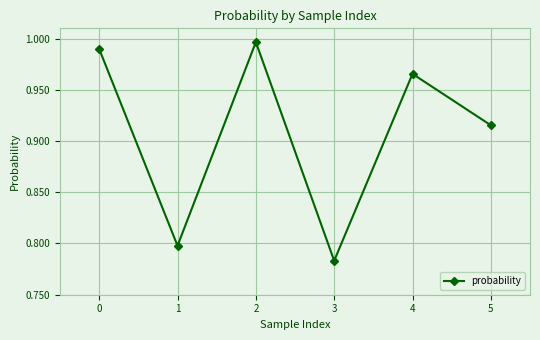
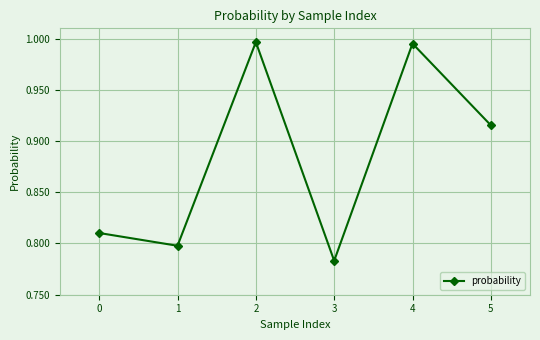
0: 0.990 -> 0.810
4: 0.966 -> 0.995
